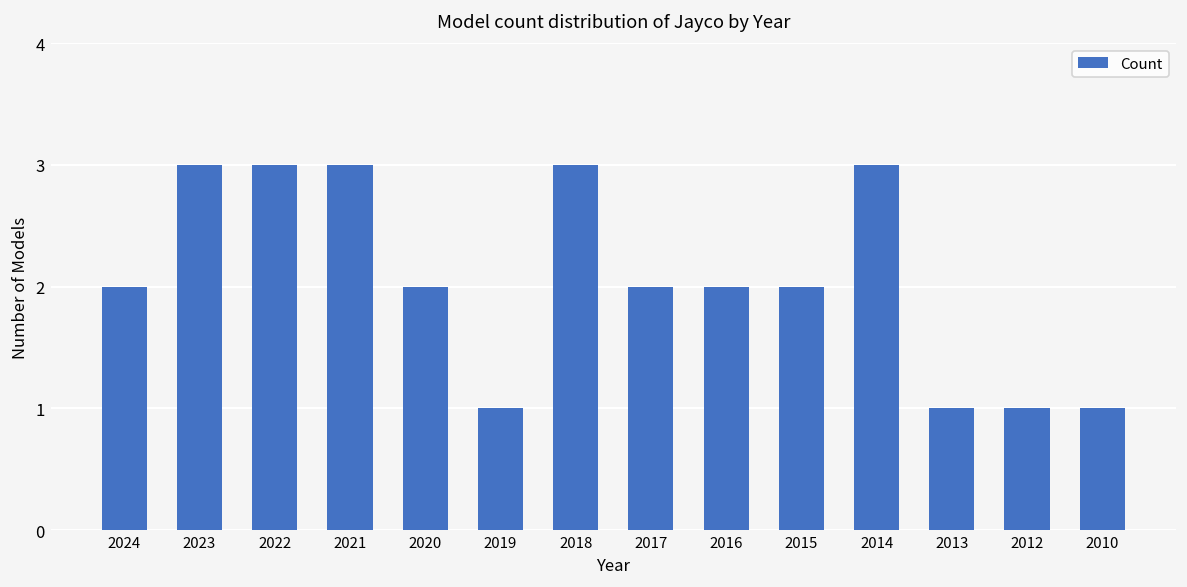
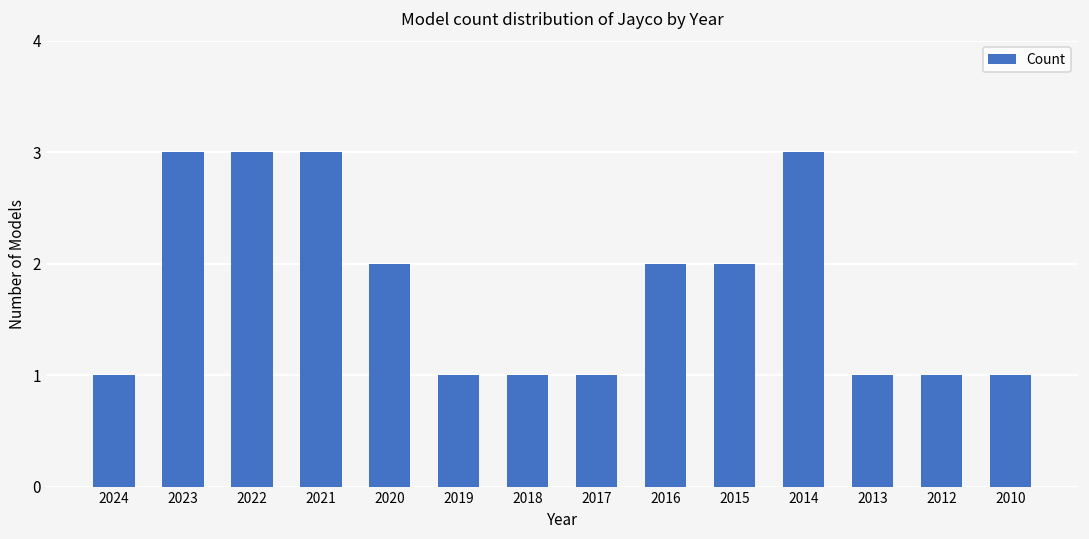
2024: 2 -> 1
2018: 3 -> 1
2017: 2 -> 1
